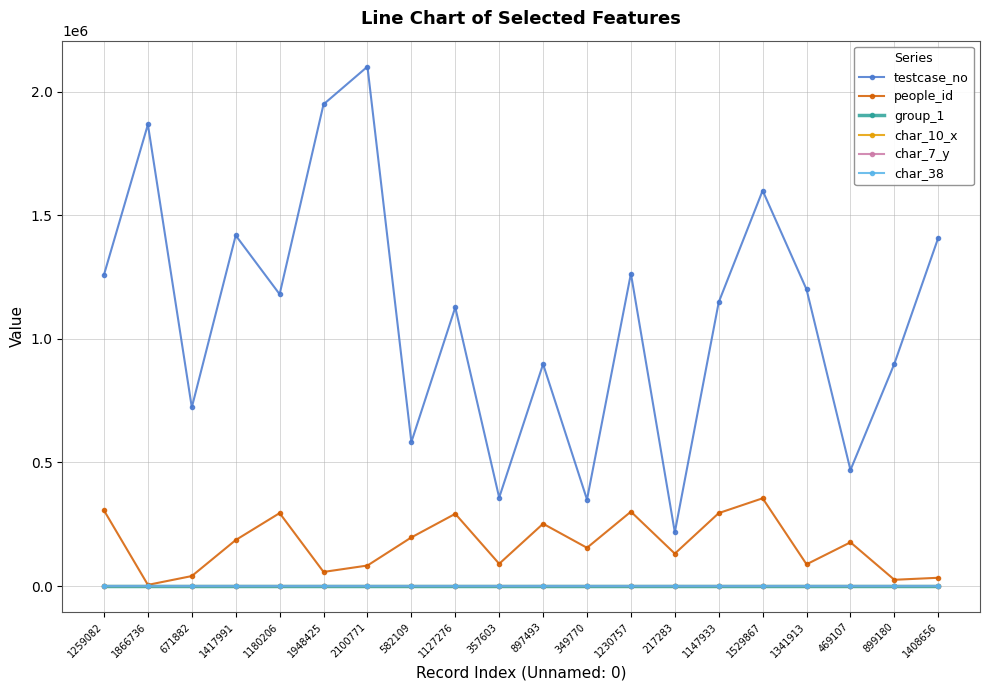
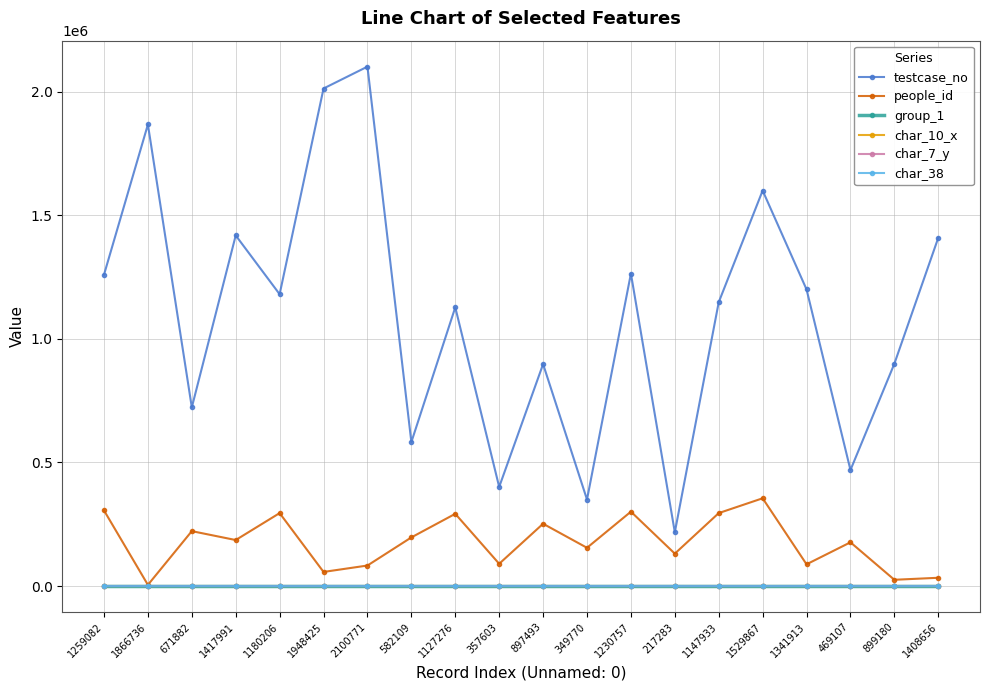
people_id, 671882: 40000 -> 220000
testcase_no, 1948425: 1950000 -> 2010000
testcase_no, 357603: 360000 -> 400000
